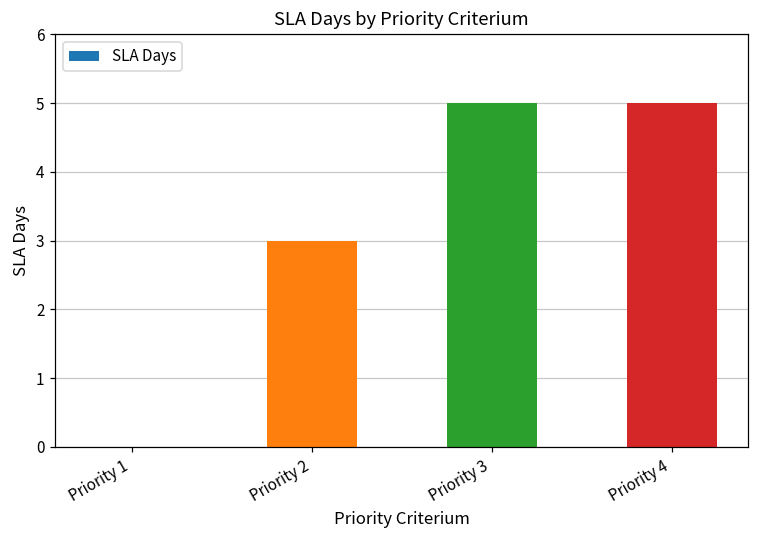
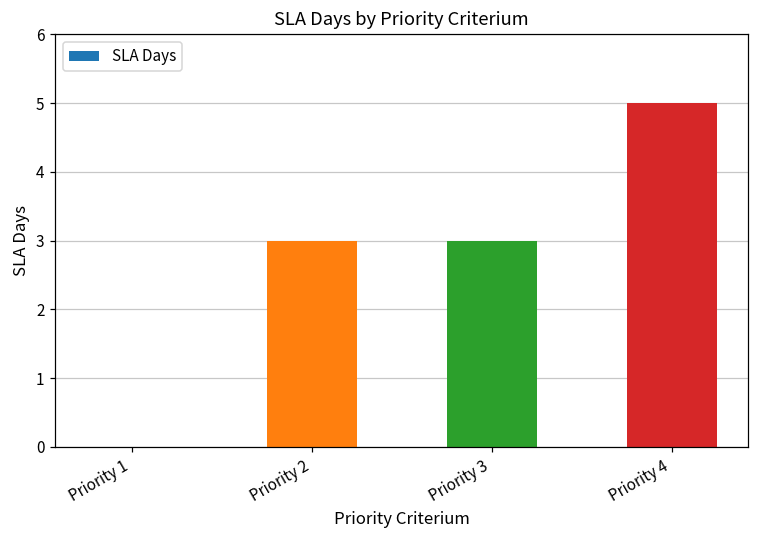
Priority 3: 5 -> 3
